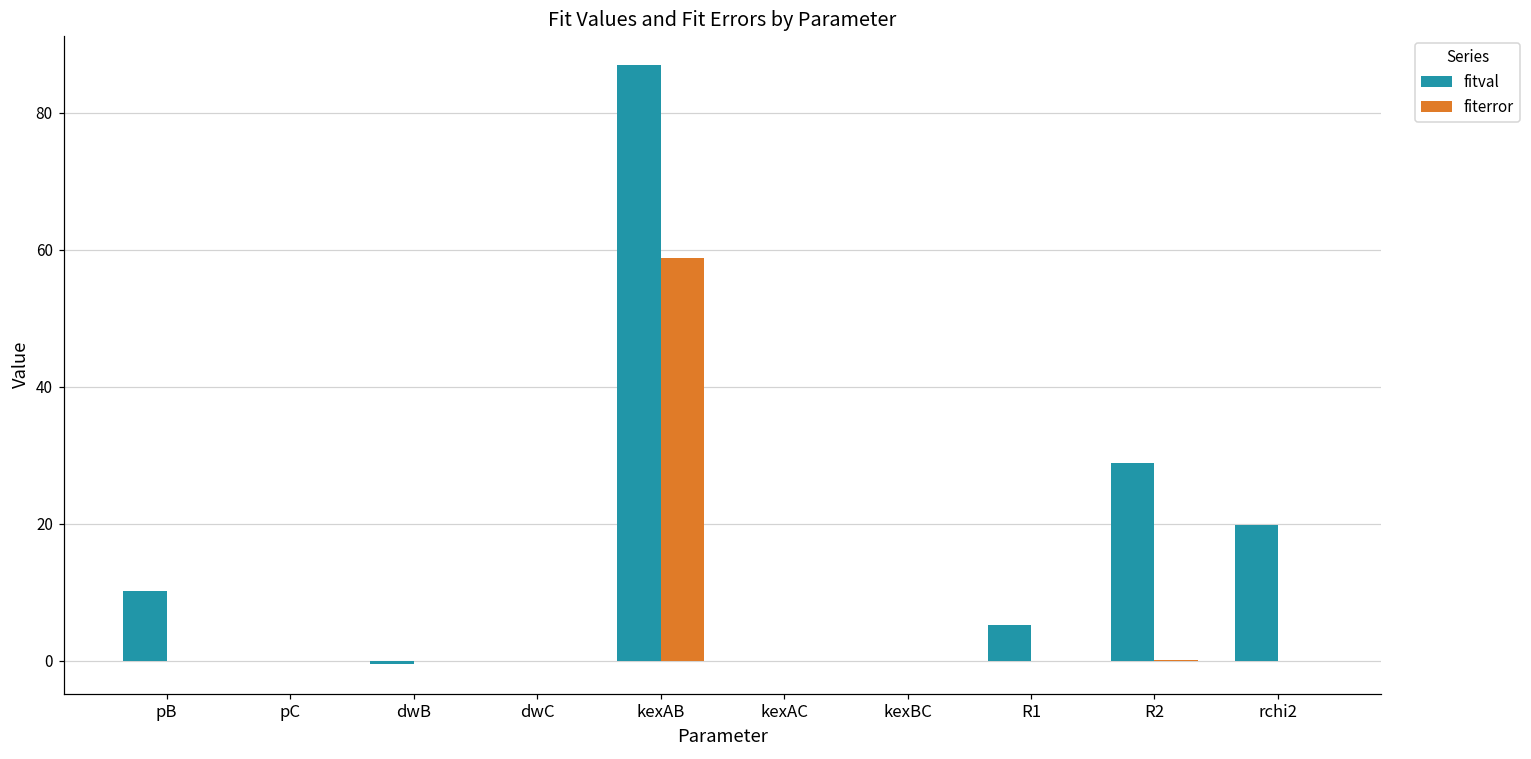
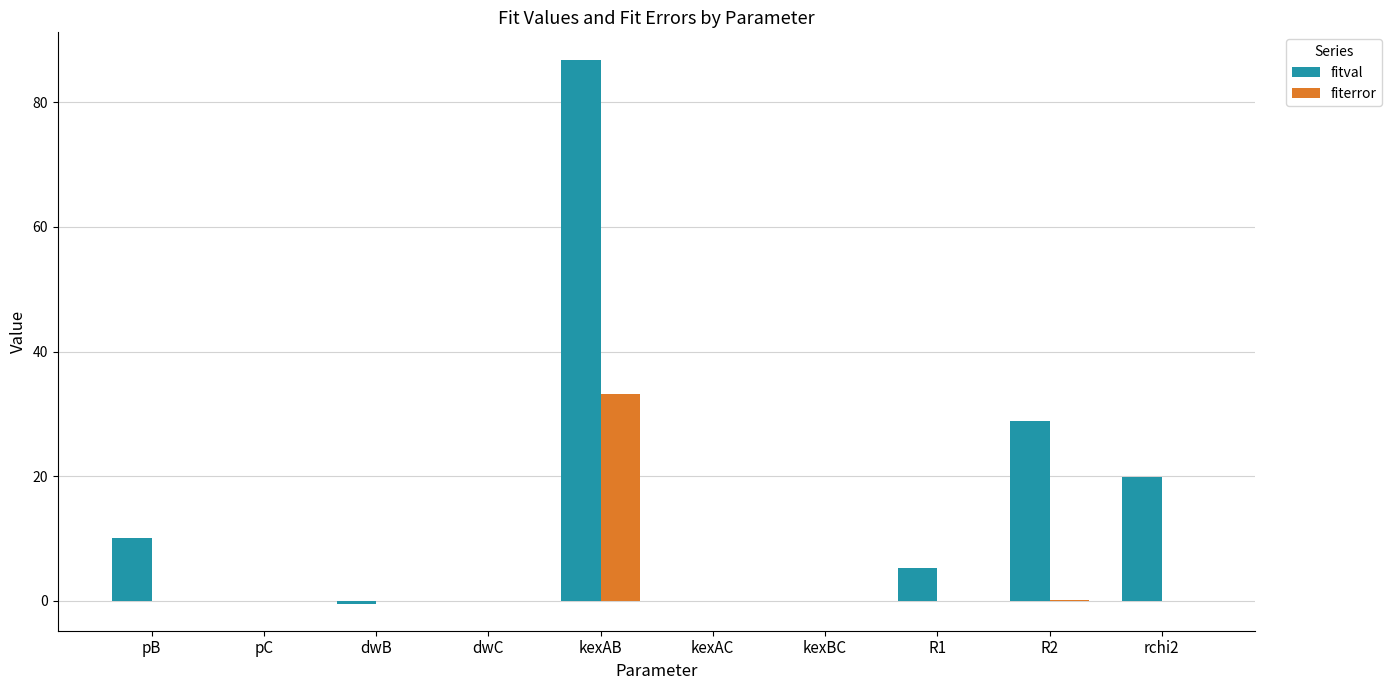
fiterror, kexAB: 59 -> 33
